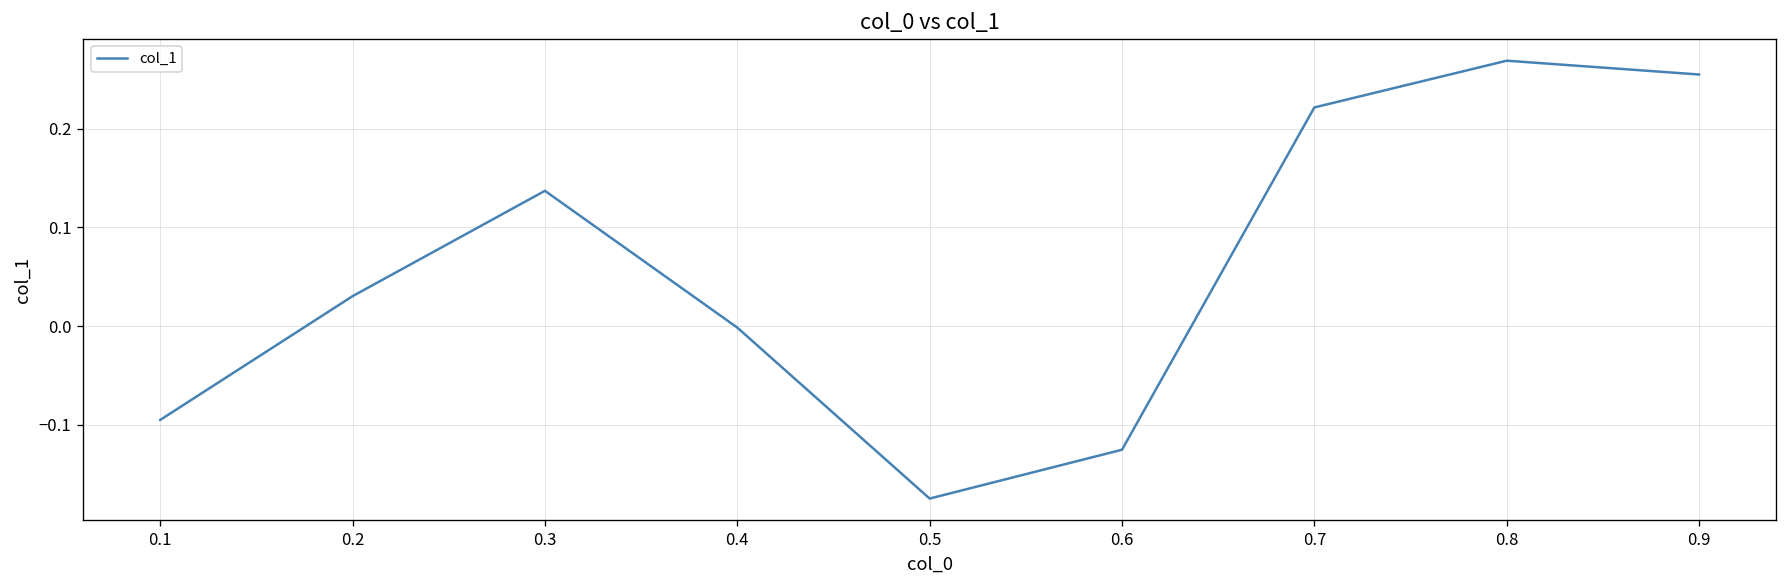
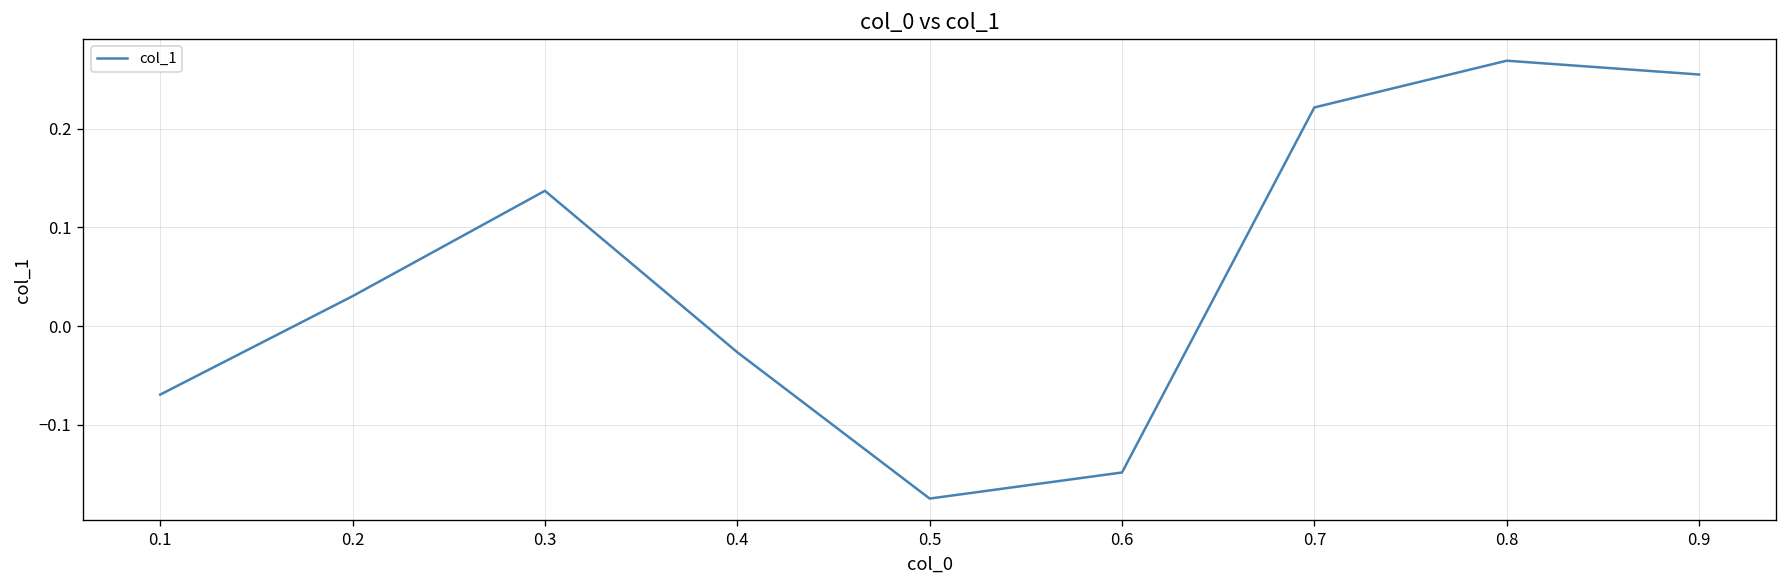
0.1: -0.10 -> -0.07
0.4: 0.00 -> -0.03
0.6: -0.13 -> -0.15
